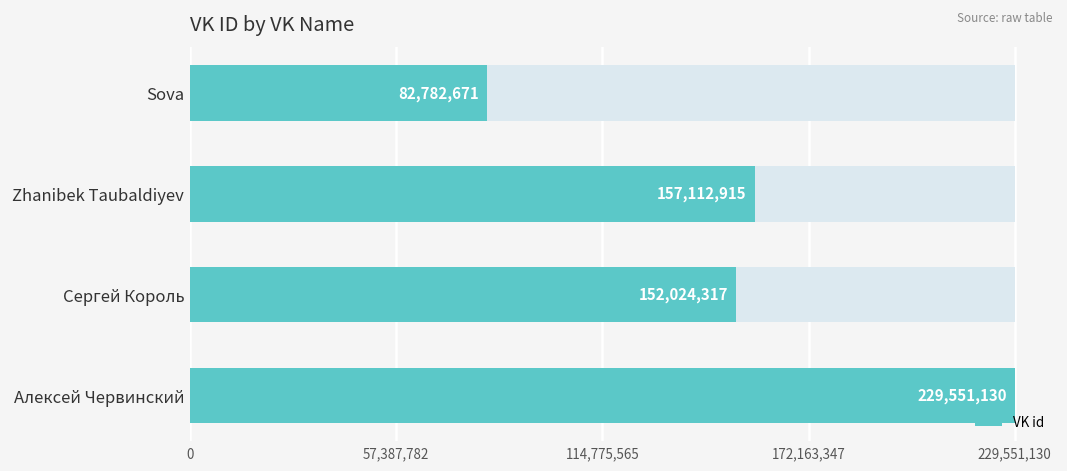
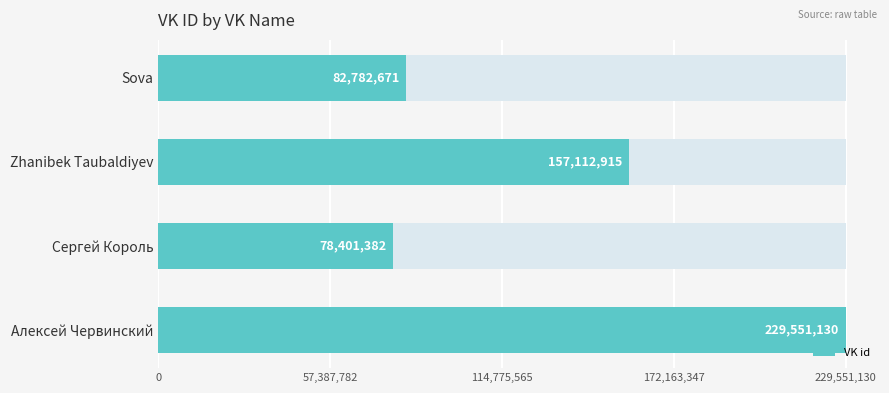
VK id, Сергей Король: 152,024,317 -> 78,401,382
